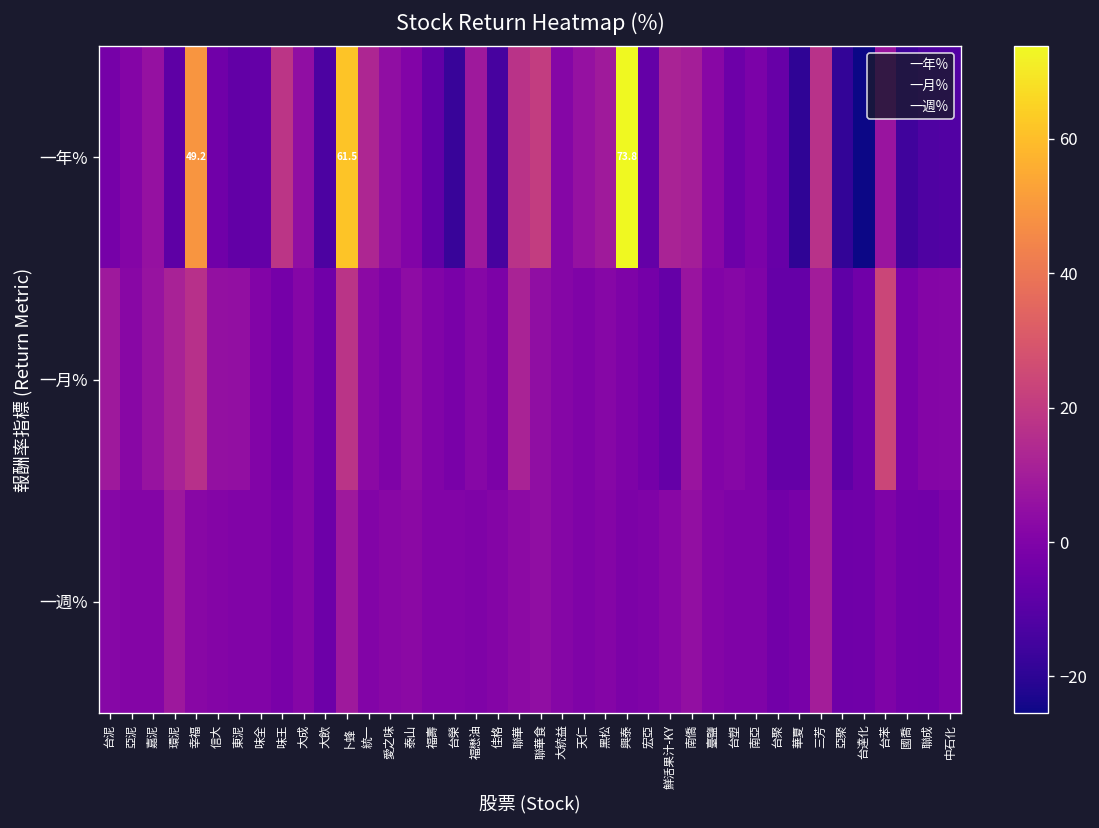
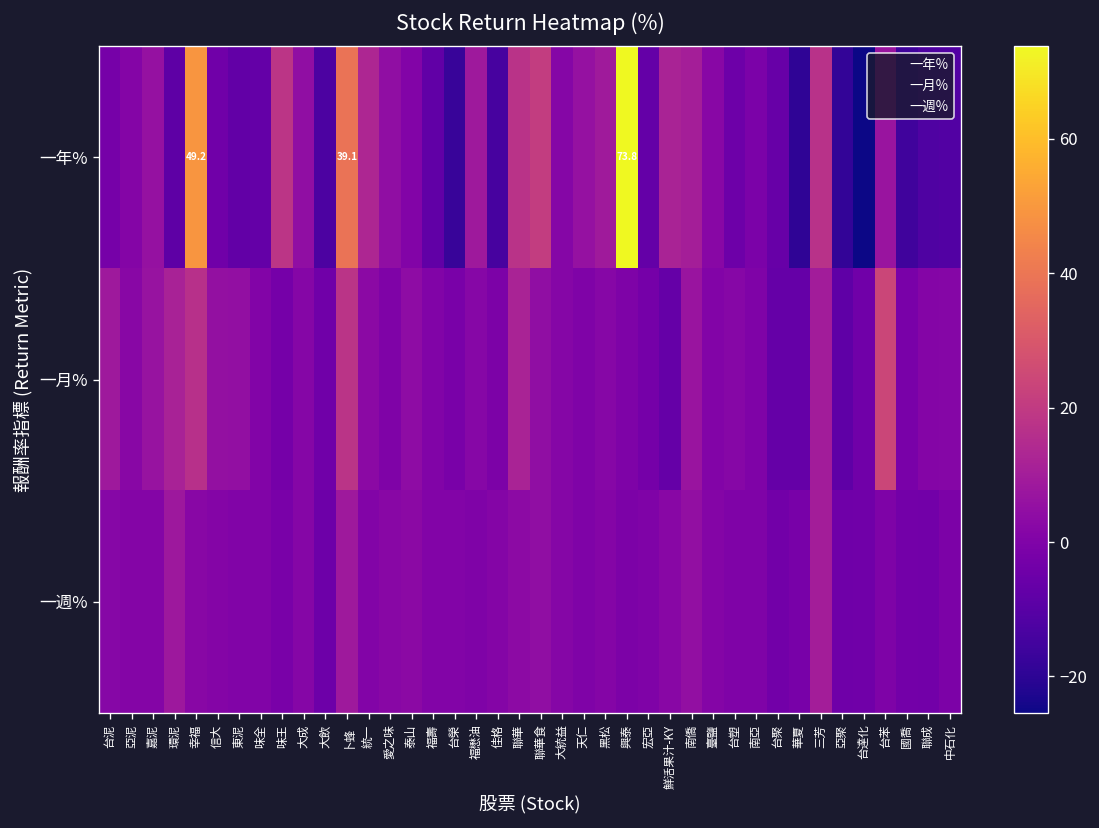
一年%, 卜蜂: 61.5 -> 39.1
